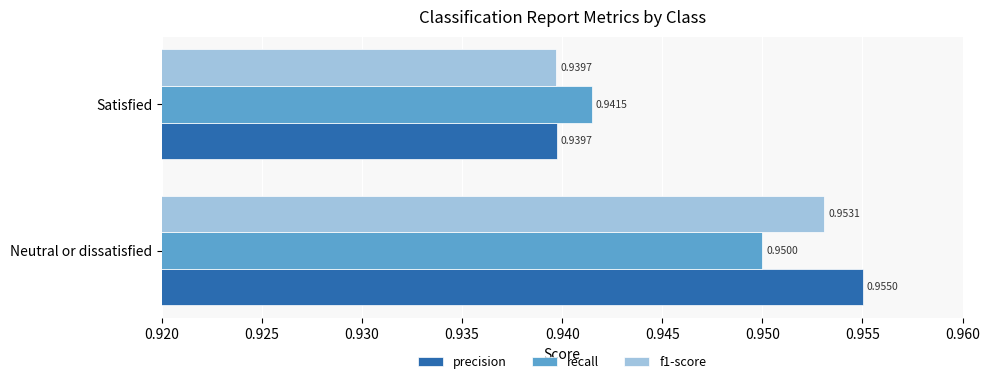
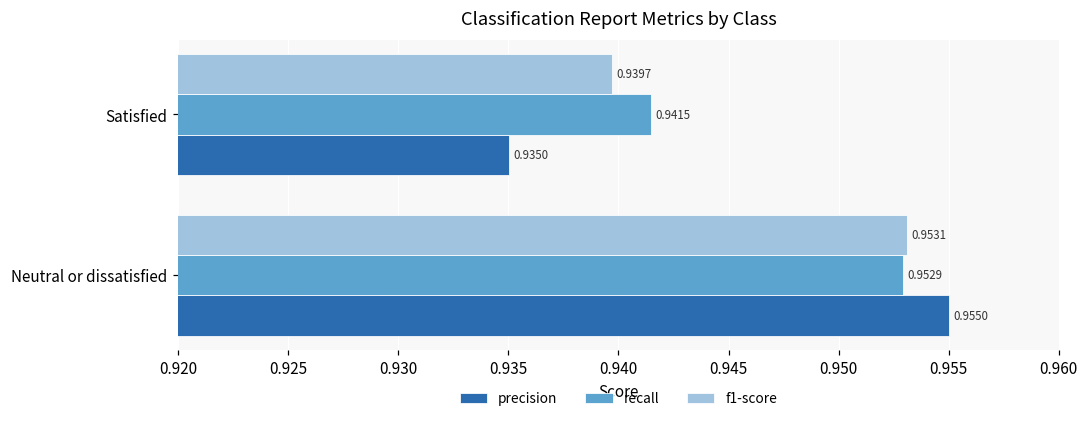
precision, Satisfied: 0.9397 -> 0.9350
recall, Neutral or dissatisfied: 0.9500 -> 0.9529
